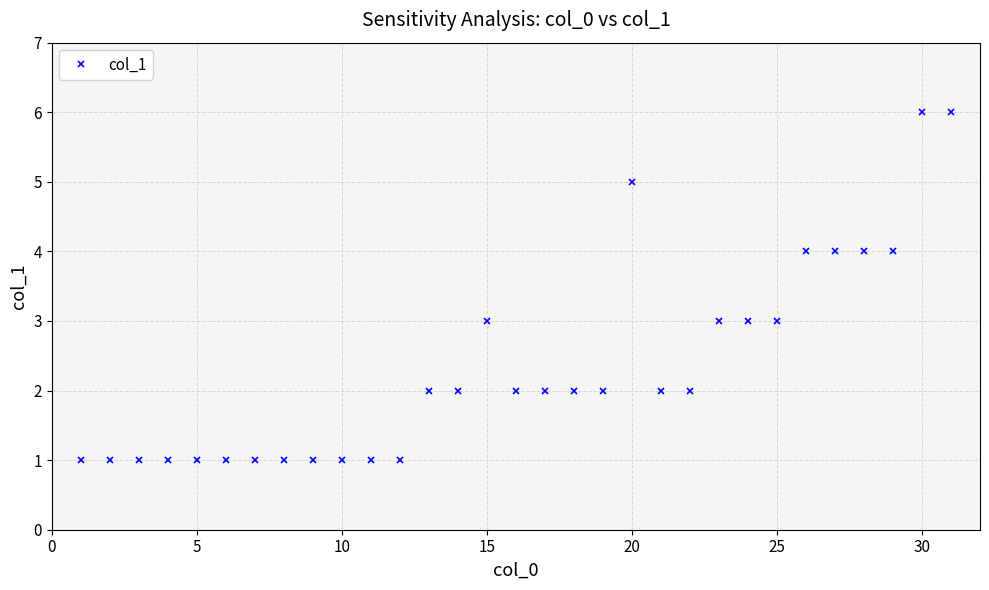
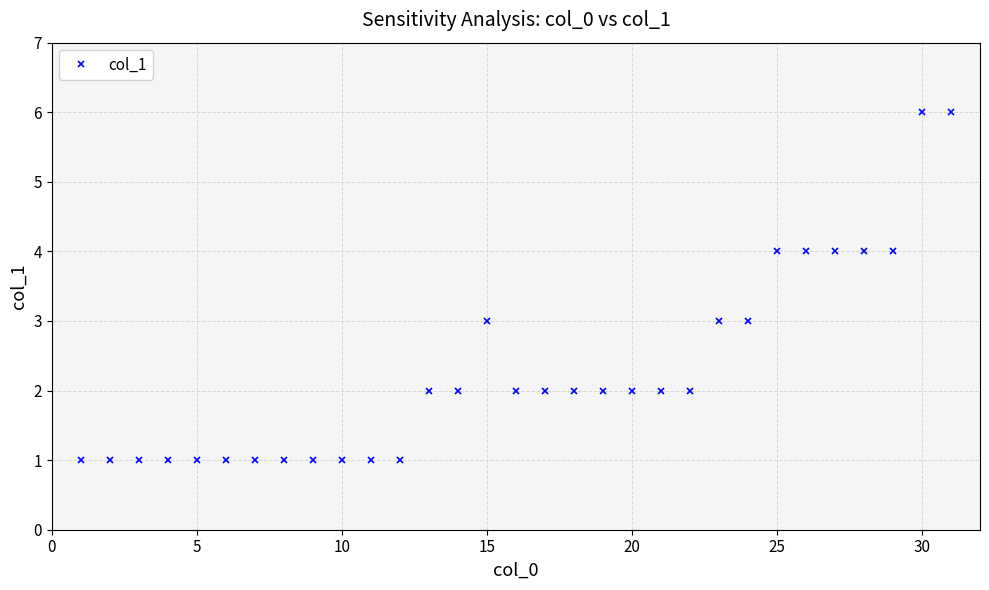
20: 5 -> 2
25: 3 -> 4
